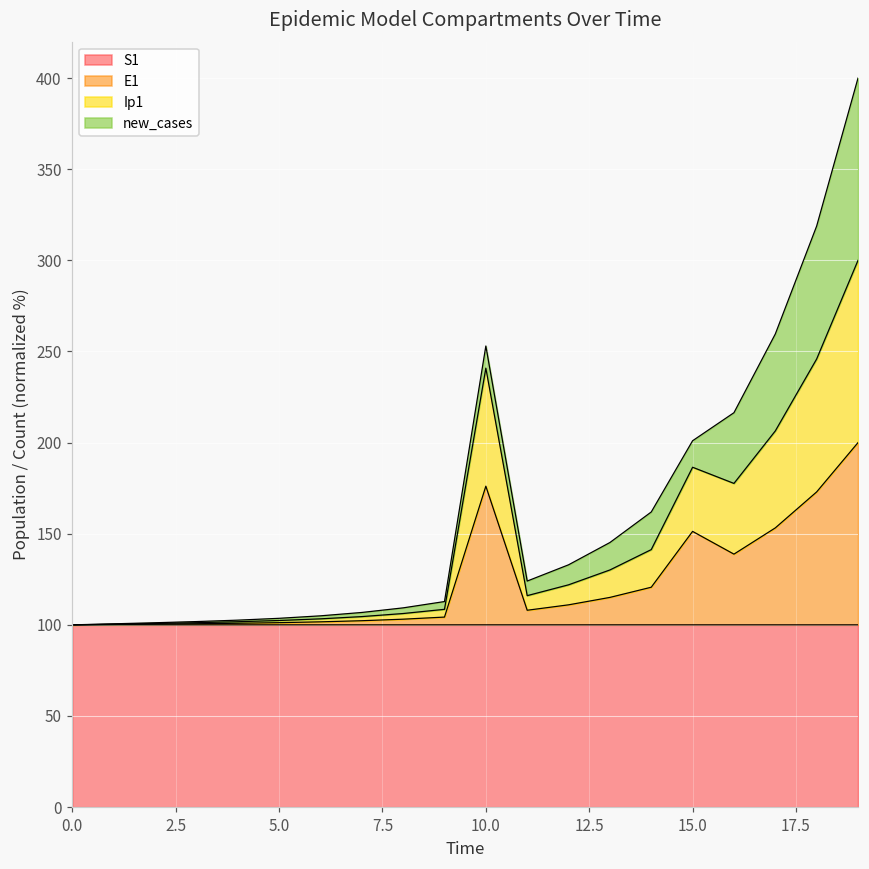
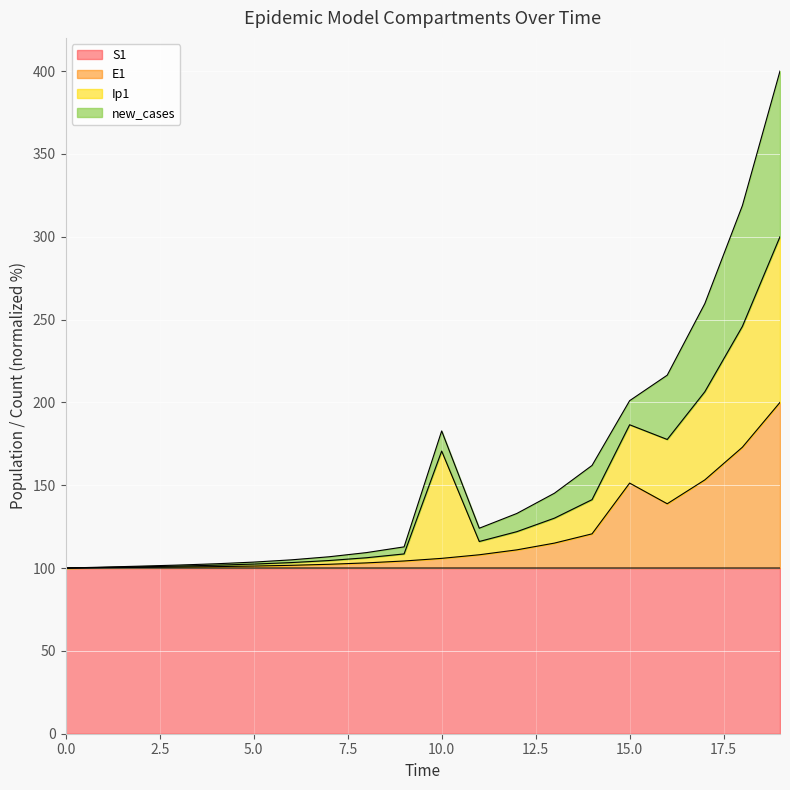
E1, 10.0: 76 -> 6
